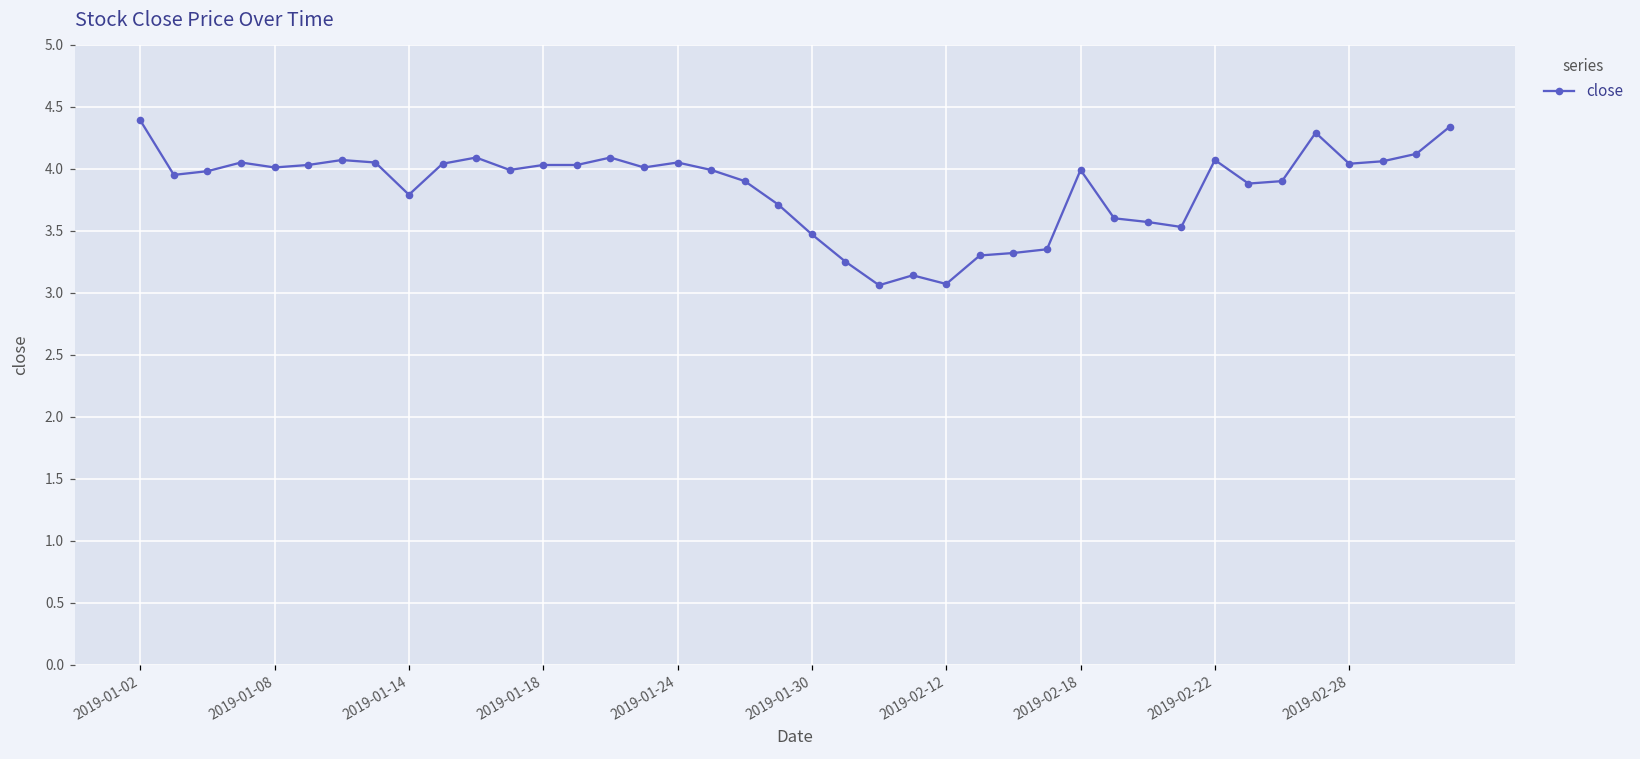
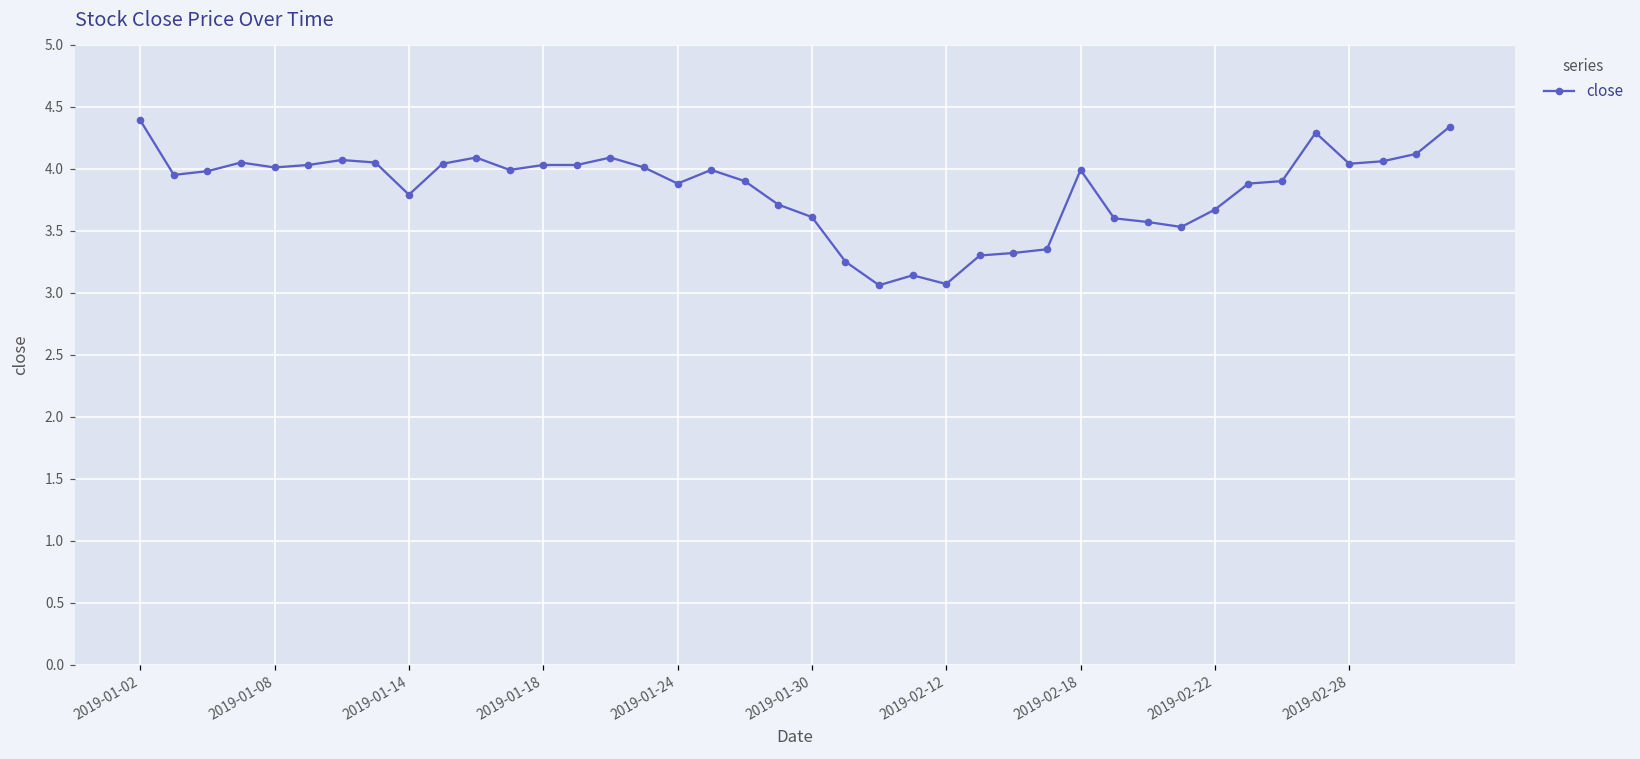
2019-01-24: 4.05 -> 3.88
2019-01-30: 3.47 -> 3.61
2019-02-22: 4.07 -> 3.67
